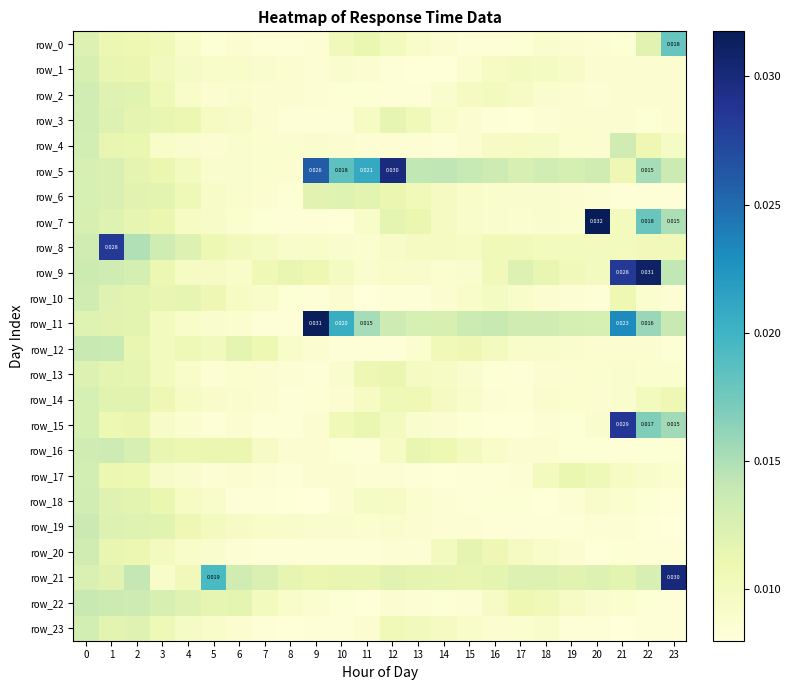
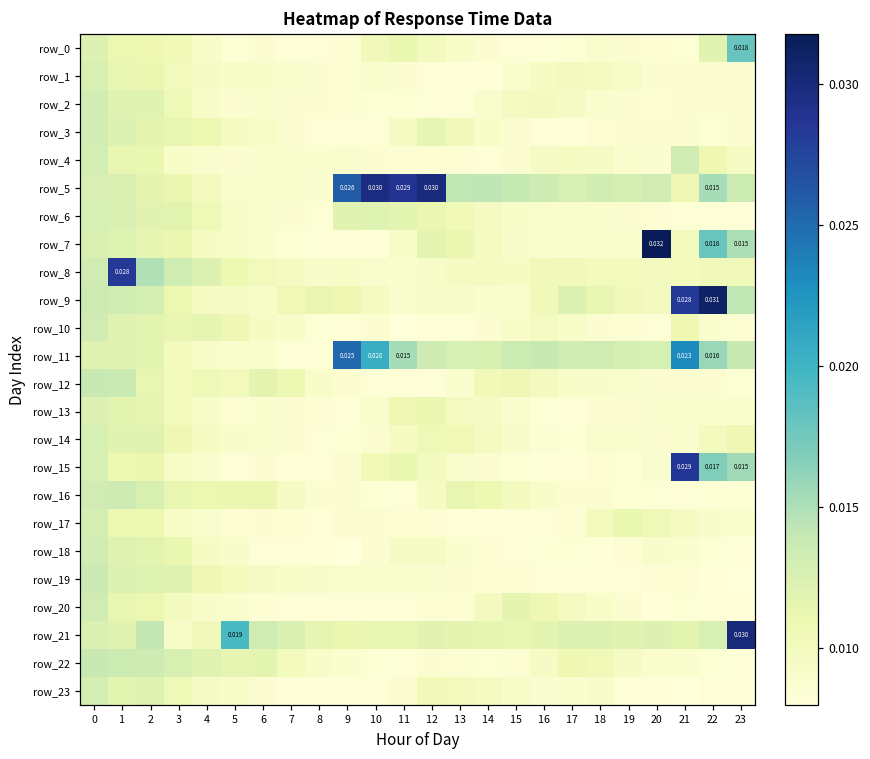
row_5, 10: 0.018 -> 0.030
row_5, 11: 0.021 -> 0.029
row_11, 9: 0.031 -> 0.025
